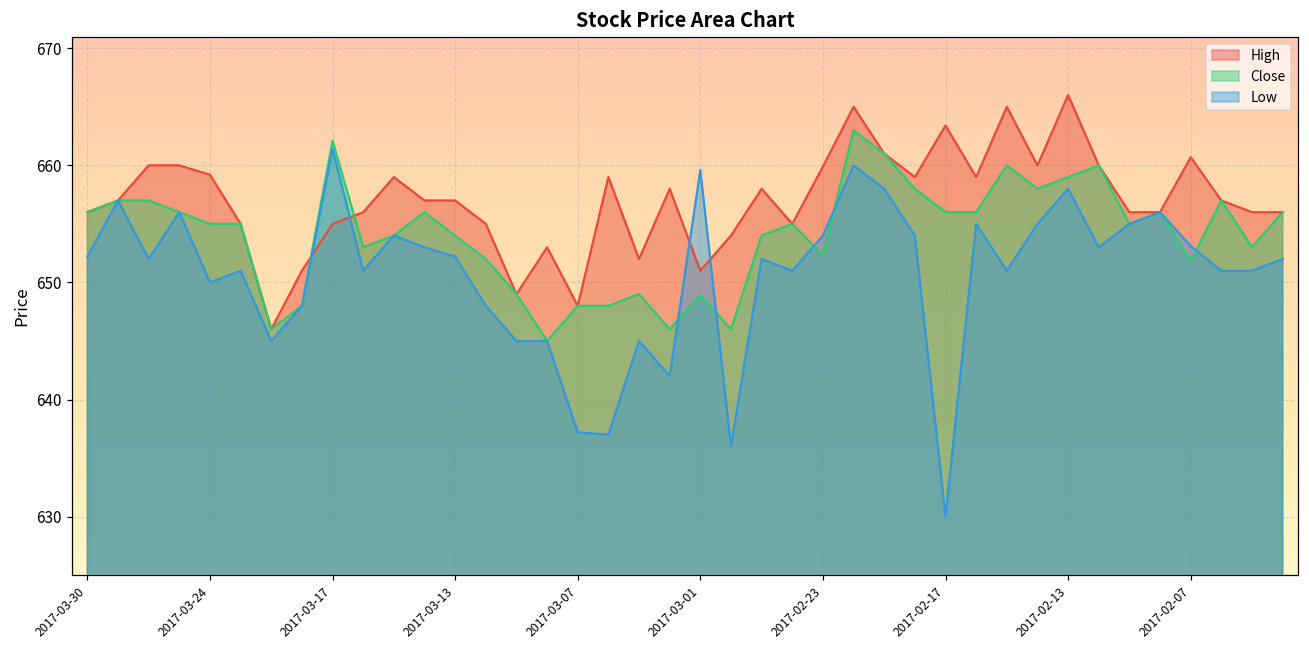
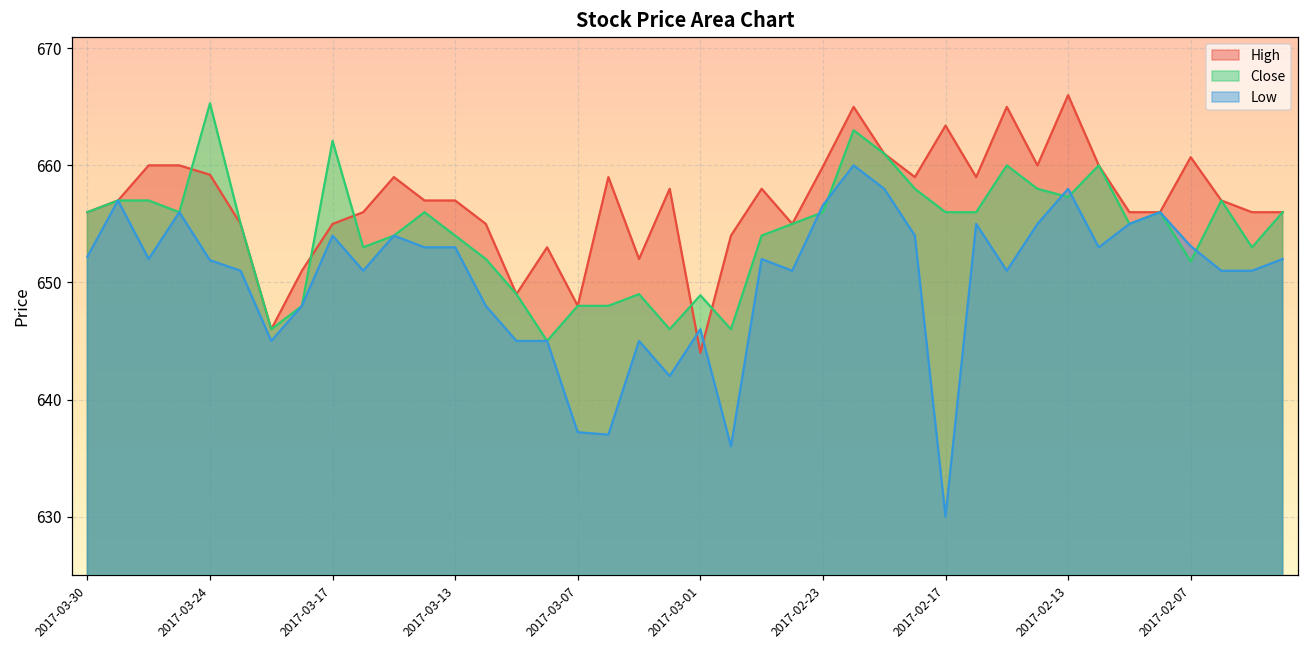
Close, 2017-03-24: 655.0 -> 665.3
Low, 2017-03-24: 650.0 -> 651.9
Low, 2017-03-17: 661.4 -> 654.0
Low, 2017-03-13: 652.2 -> 653.0
High, 2017-03-01: 651 -> 644
Low, 2017-03-01: 659.6 -> 646.0
Close, 2017-02-23: 652.3 -> 656.0
Low, 2017-02-23: 654.0 -> 656.6
Close, 2017-02-13: 659.0 -> 657.3
